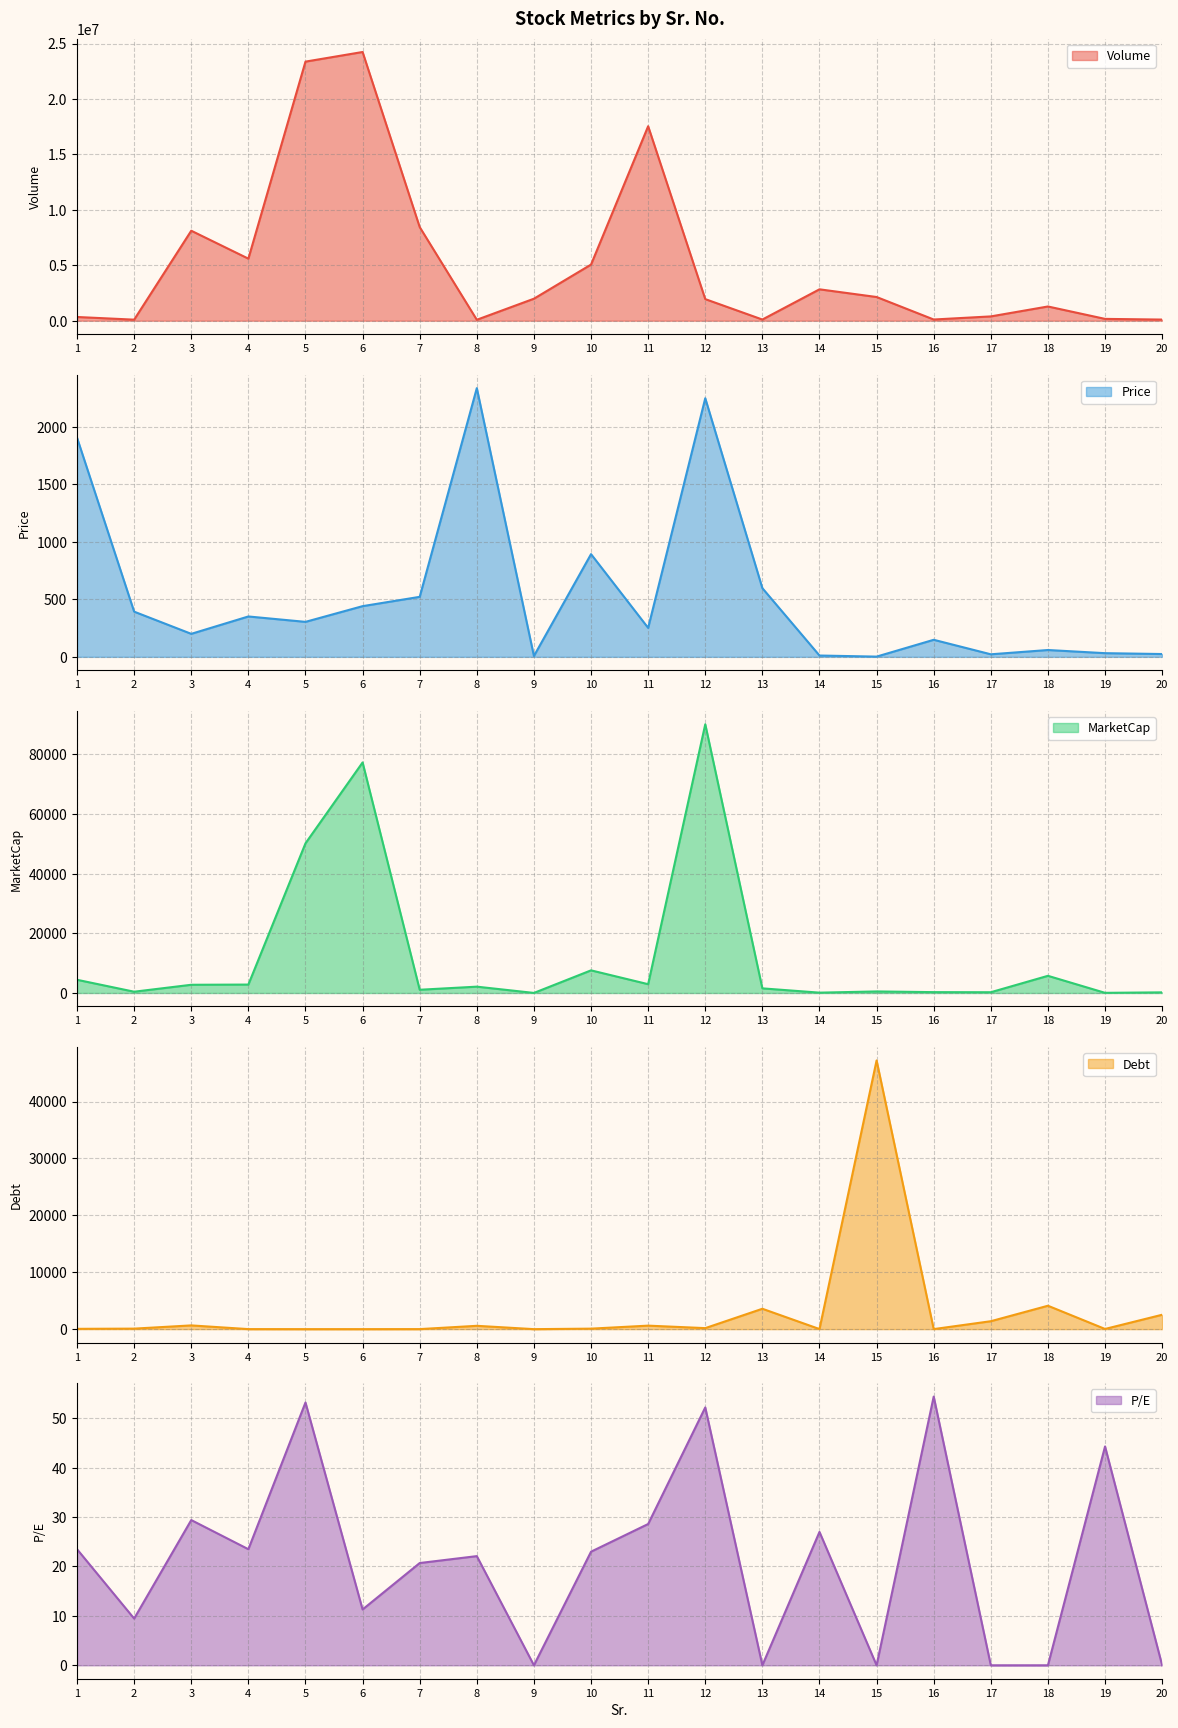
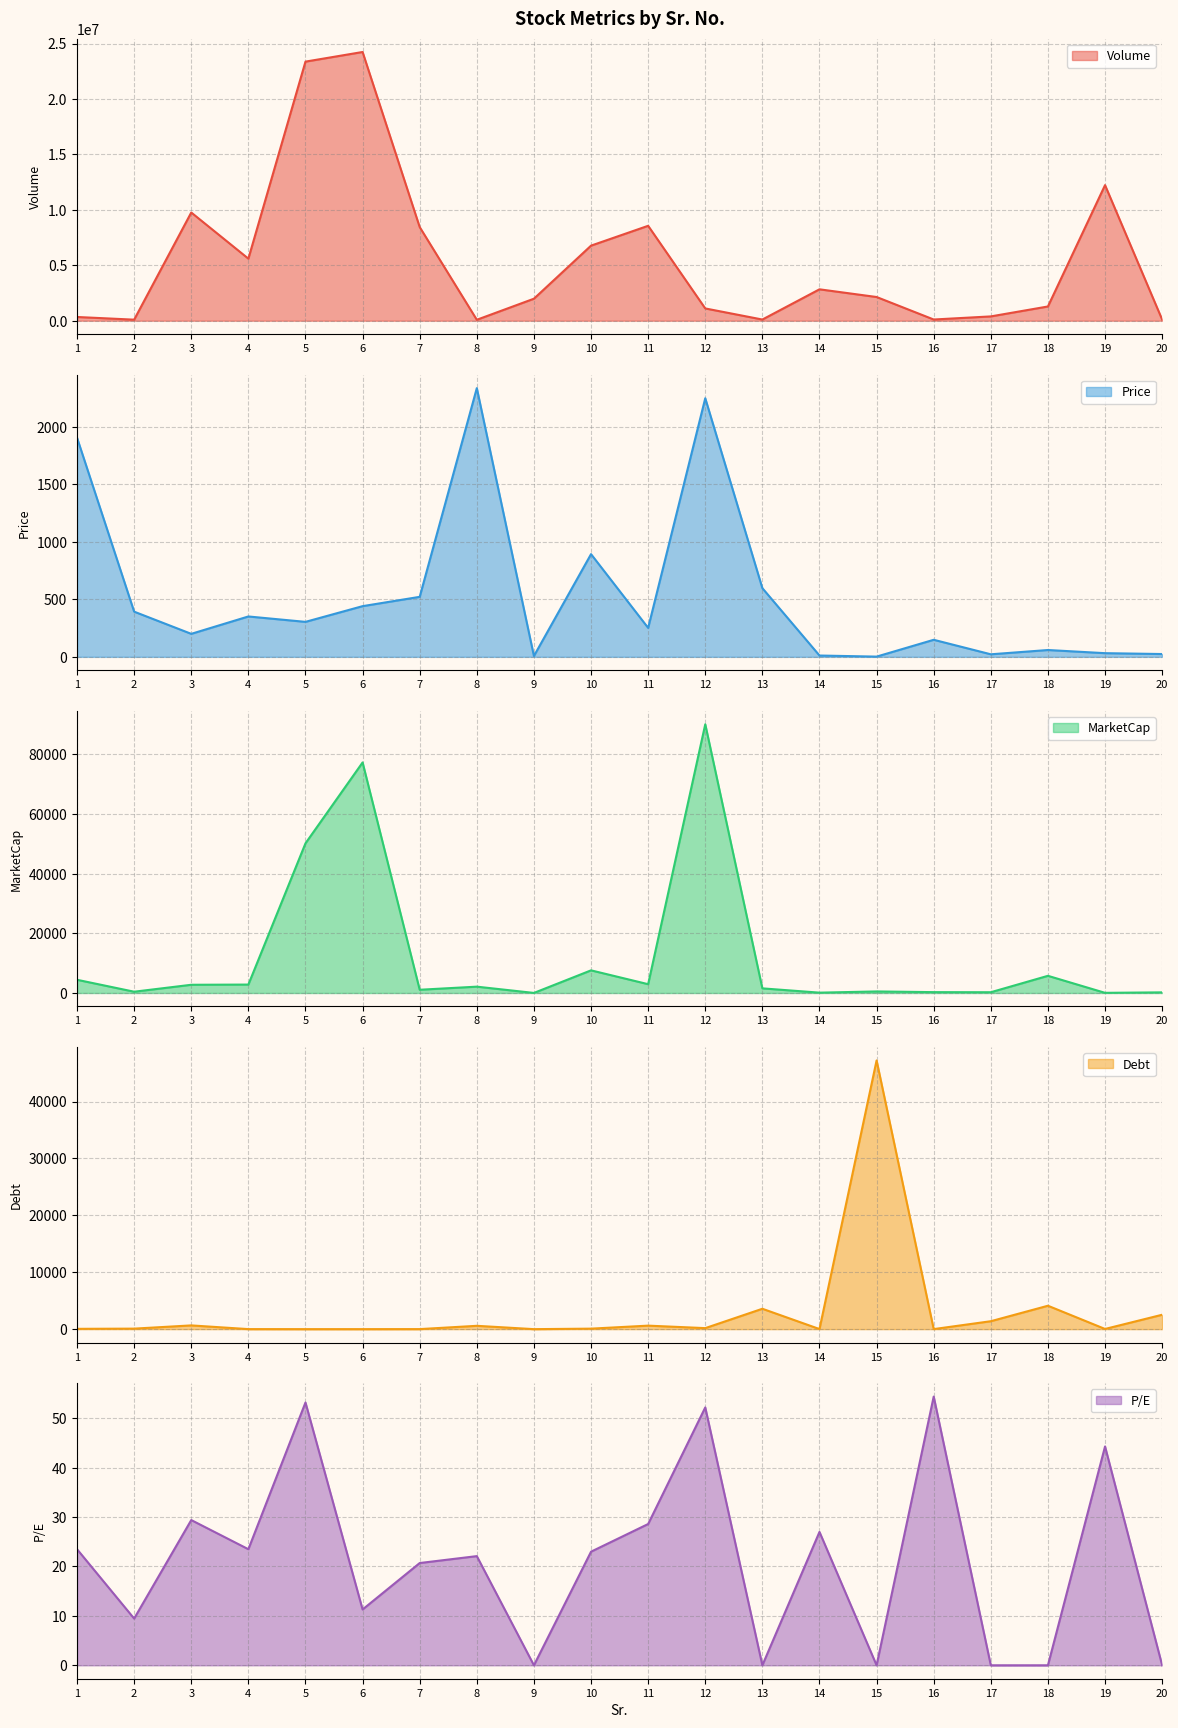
Stock Metrics by Sr. No., 3: 8100000 -> 9800000
Stock Metrics by Sr. No., 10: 5100000 -> 6800000
Stock Metrics by Sr. No., 11: 17500000 -> 8600000
Stock Metrics by Sr. No., 12: 1900000 -> 1100000
Stock Metrics by Sr. No., 19: 200000 -> 12200000
